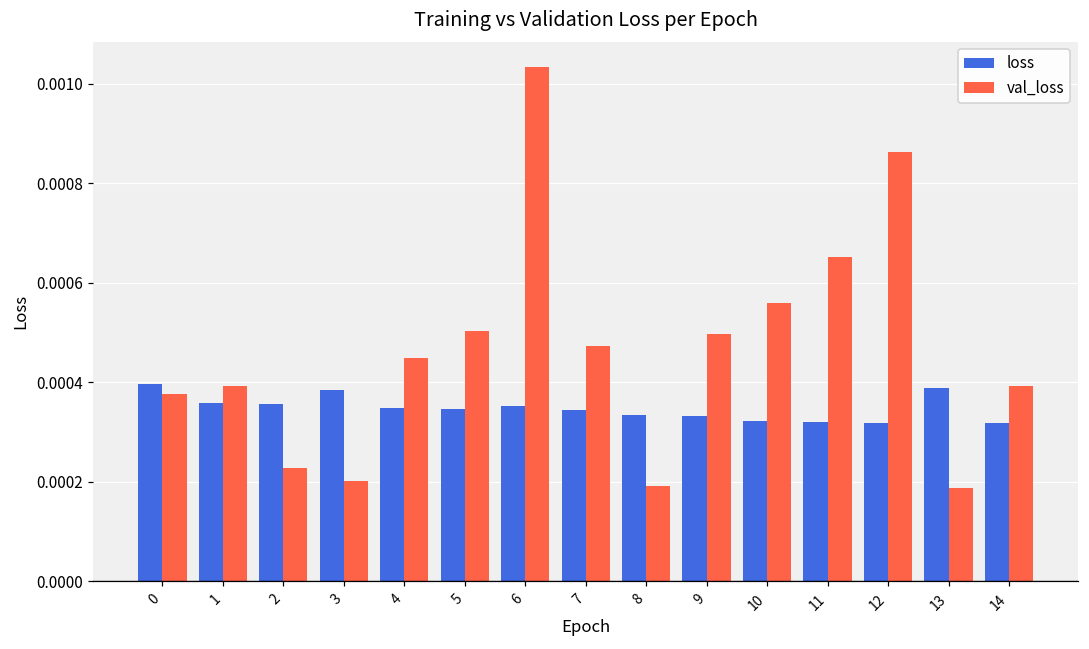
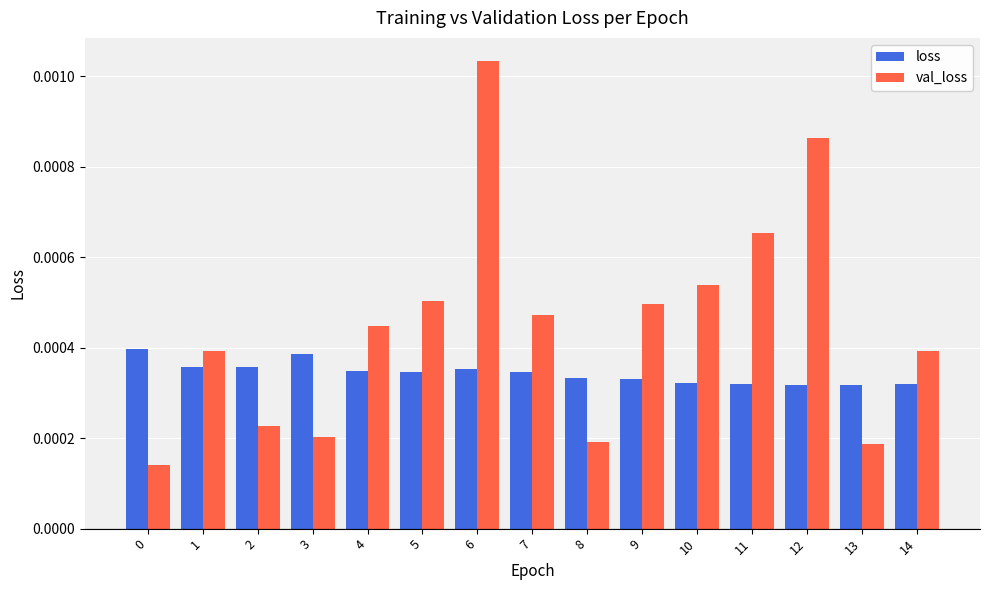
val_loss, 0: 0.00038 -> 0.00014
val_loss, 10: 0.00056 -> 0.00054
loss, 13: 0.00039 -> 0.00032
